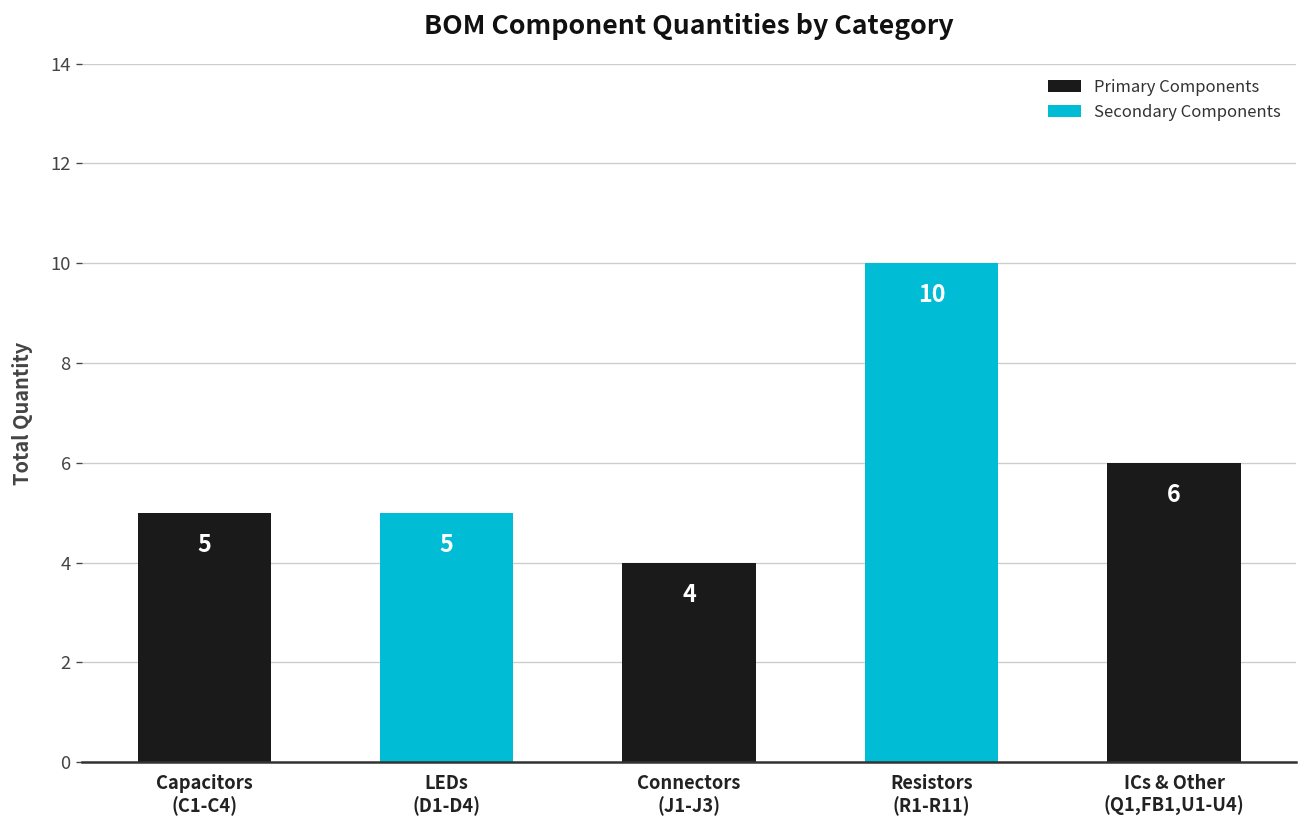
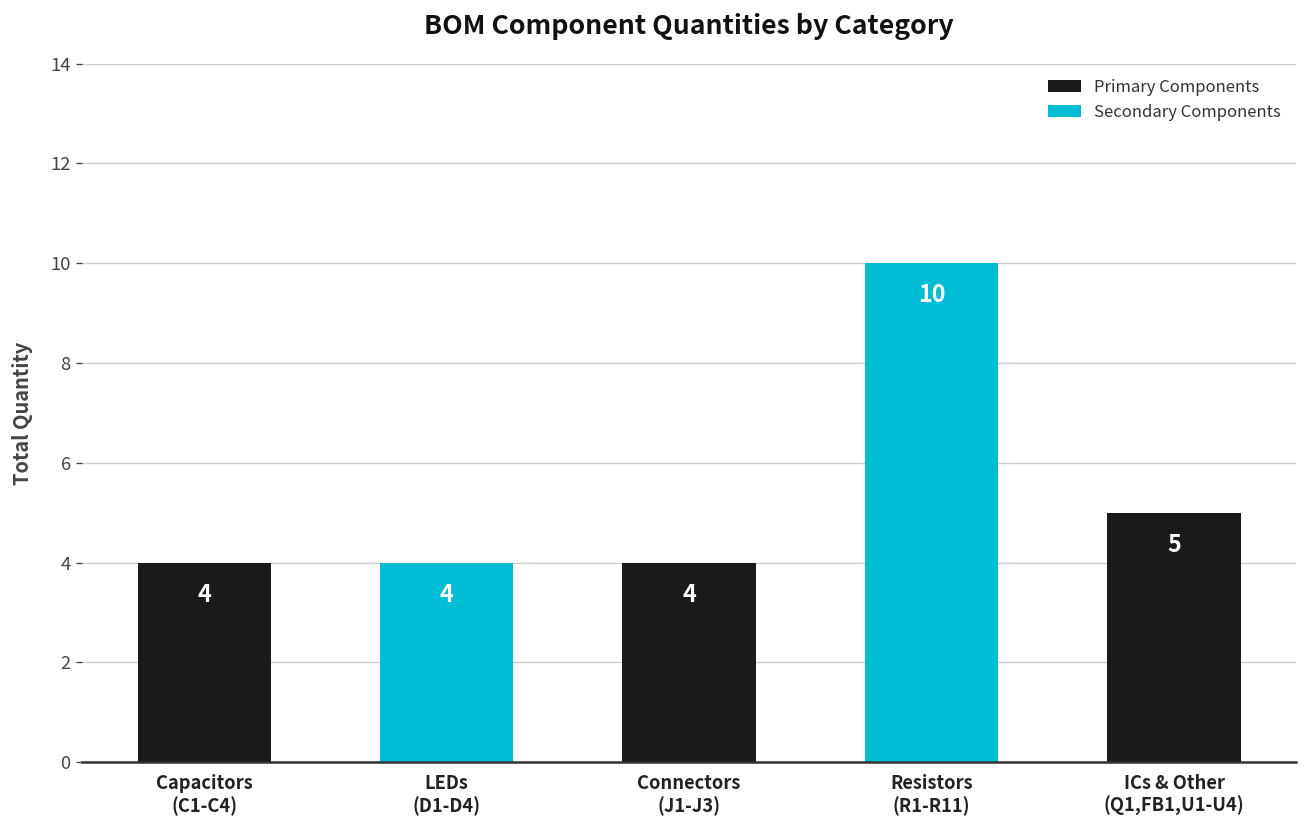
Capacitors (C1-C4): 5 -> 4
LEDs (D1-D4): 5 -> 4
ICs & Other (Q1,FB1,U1-U4): 6 -> 5
